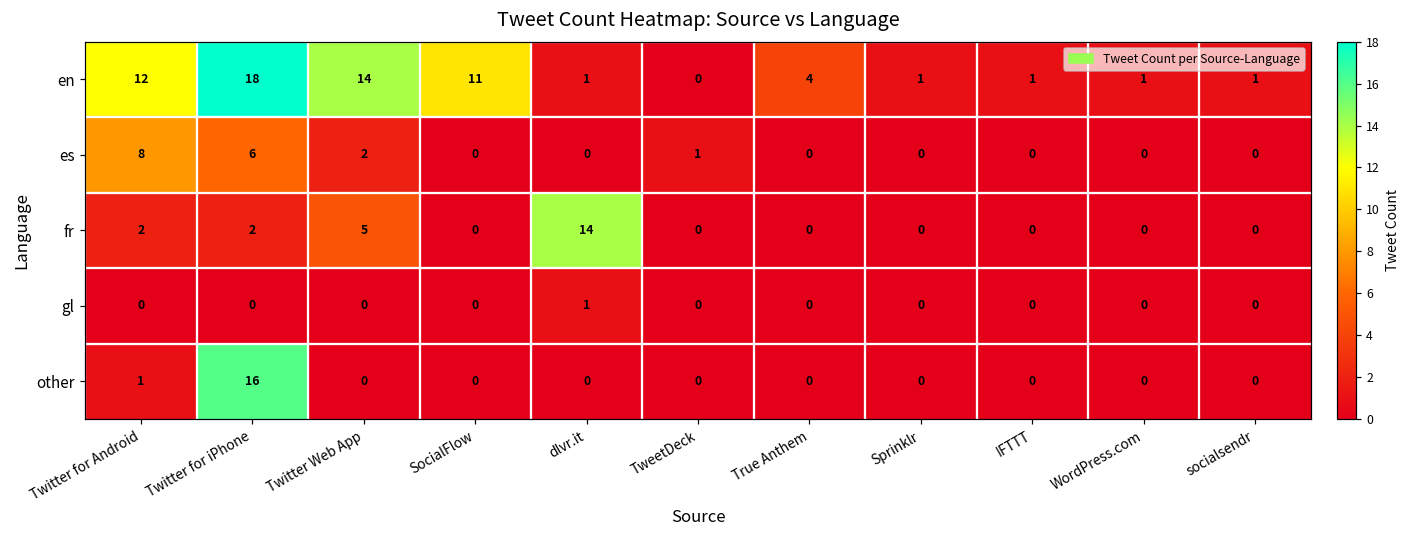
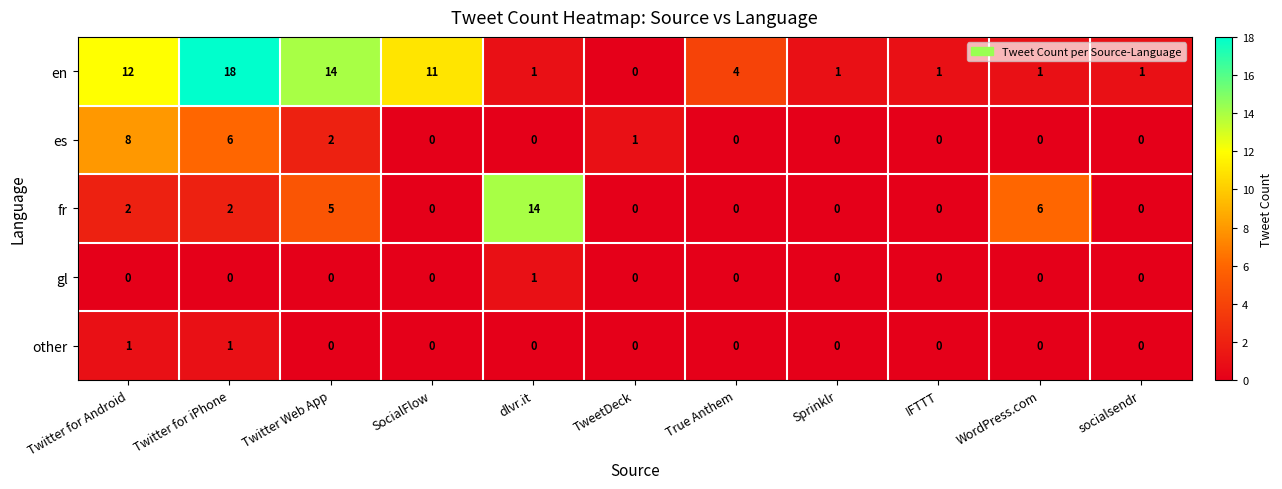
fr, WordPress.com: 0 -> 6
other, Twitter for iPhone: 16 -> 1
